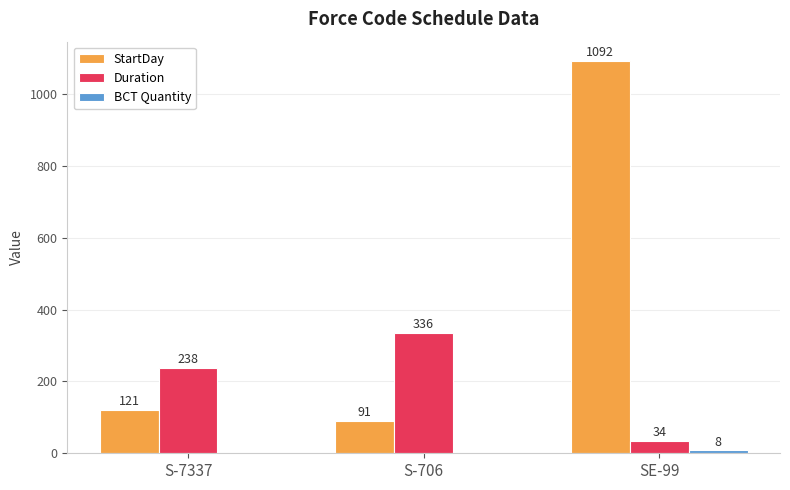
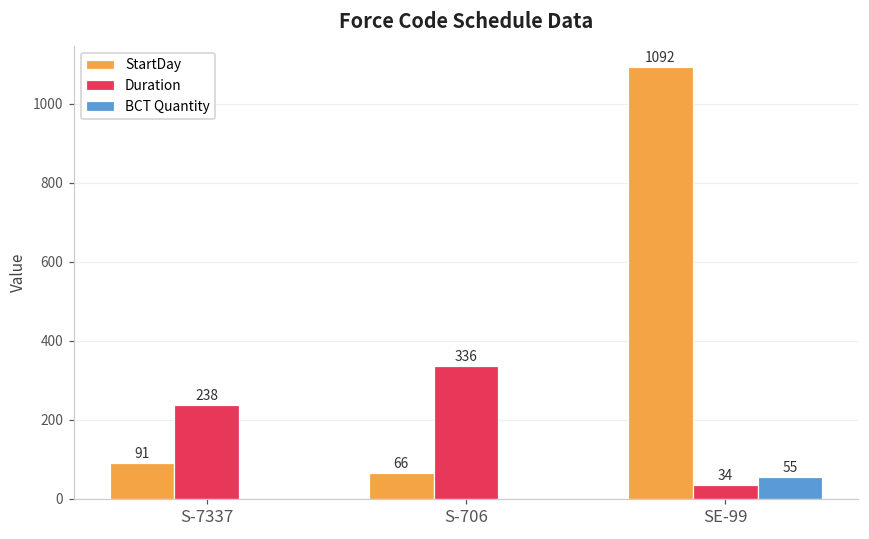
StartDay, S-7337: 121 -> 91
StartDay, S-706: 91 -> 66
BCT Quantity, SE-99: 8 -> 55
